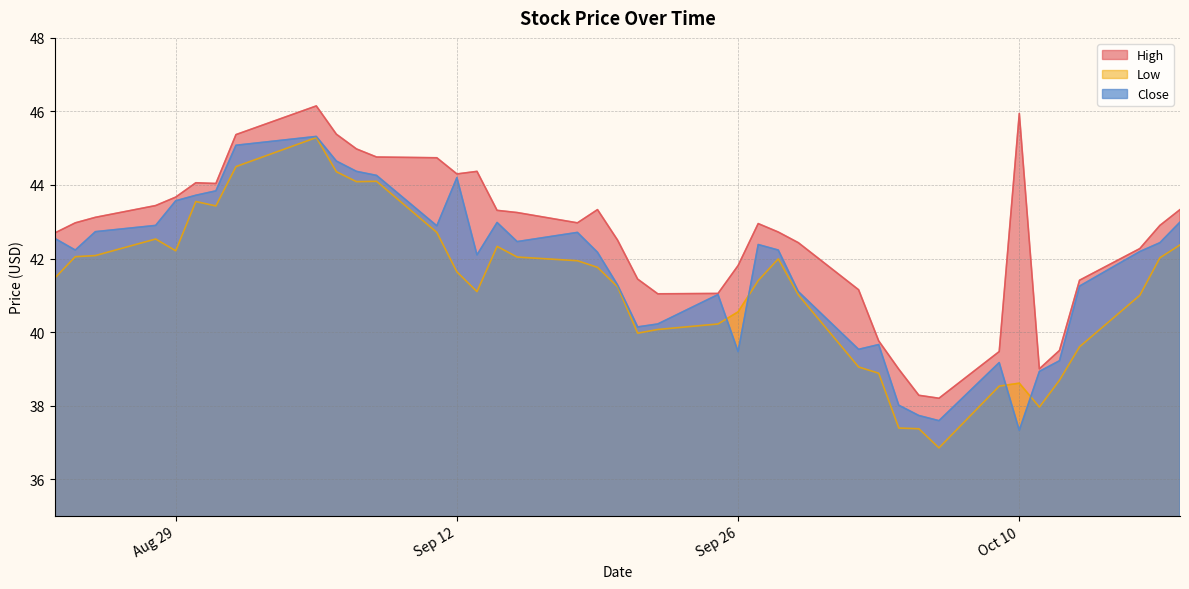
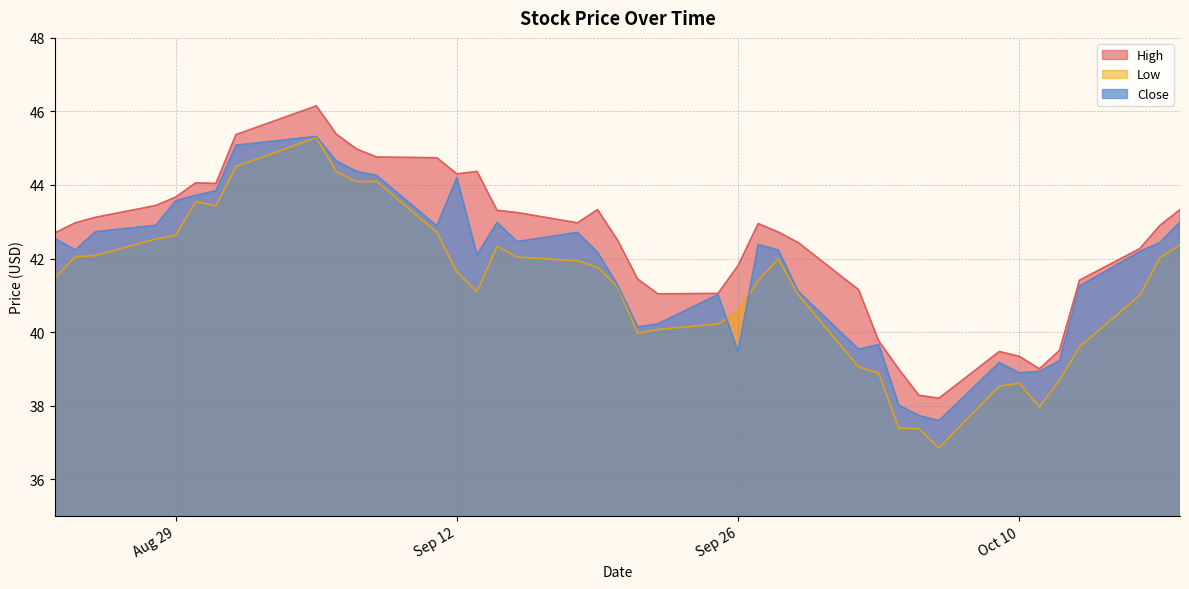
Low, Aug 29: 42.2 -> 42.6
High, Oct 10: 45.9 -> 39.3
Close, Oct 10: 37.3 -> 38.9
